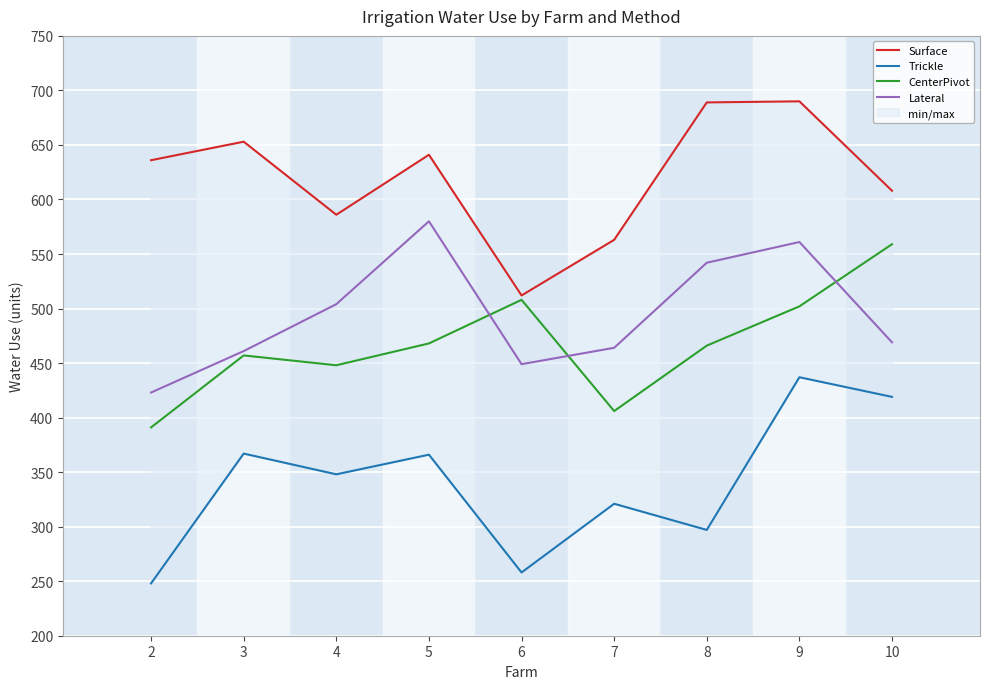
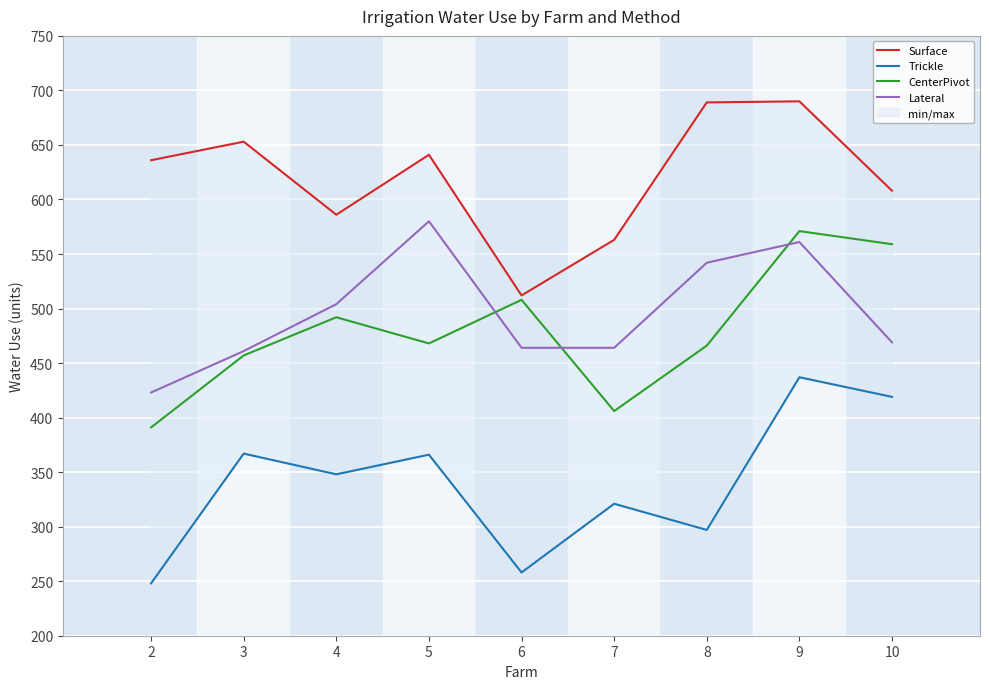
CenterPivot, 4: 448 -> 492
Lateral, 6: 449 -> 464
CenterPivot, 9: 502 -> 571
